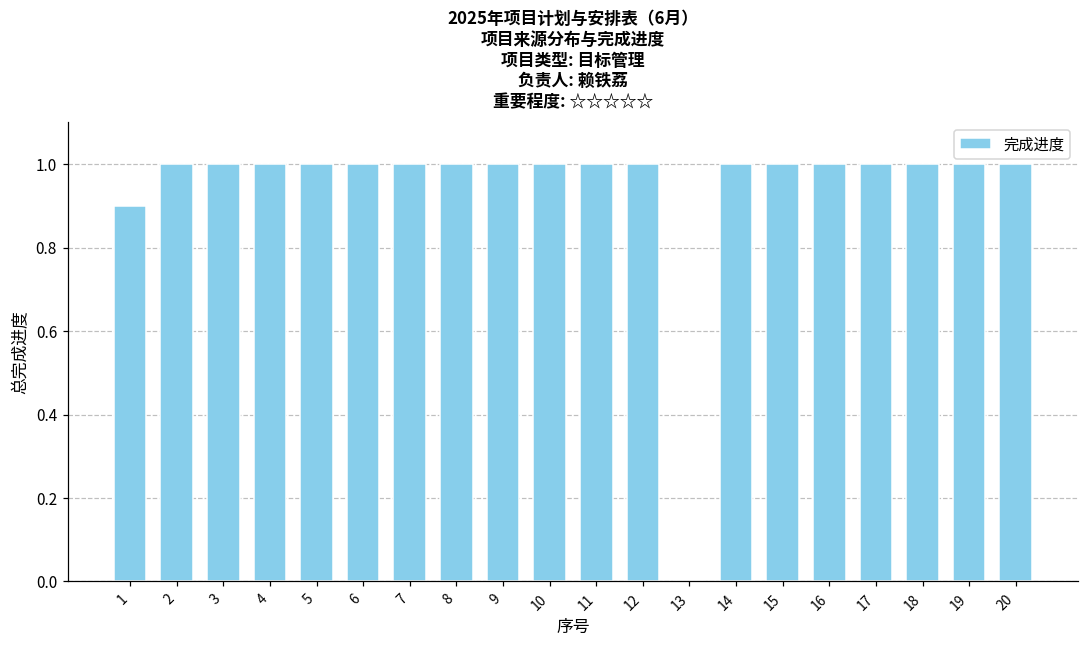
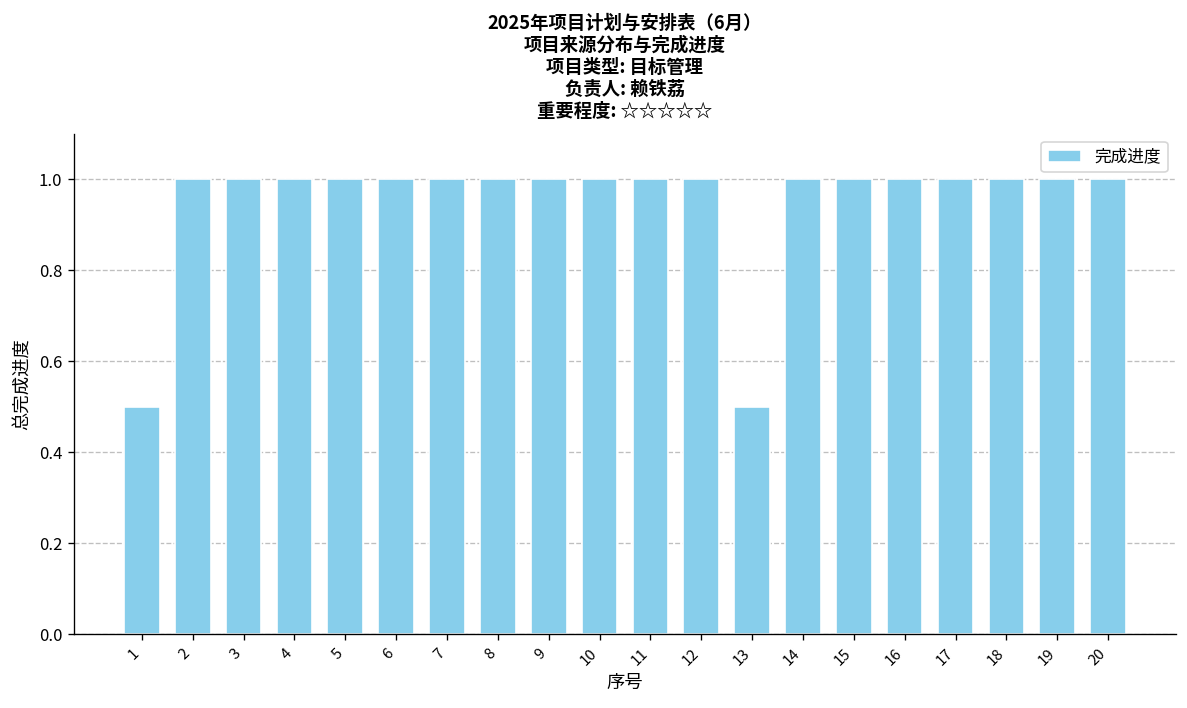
1: 0.9 -> 0.5
13: 0.0 -> 0.5
